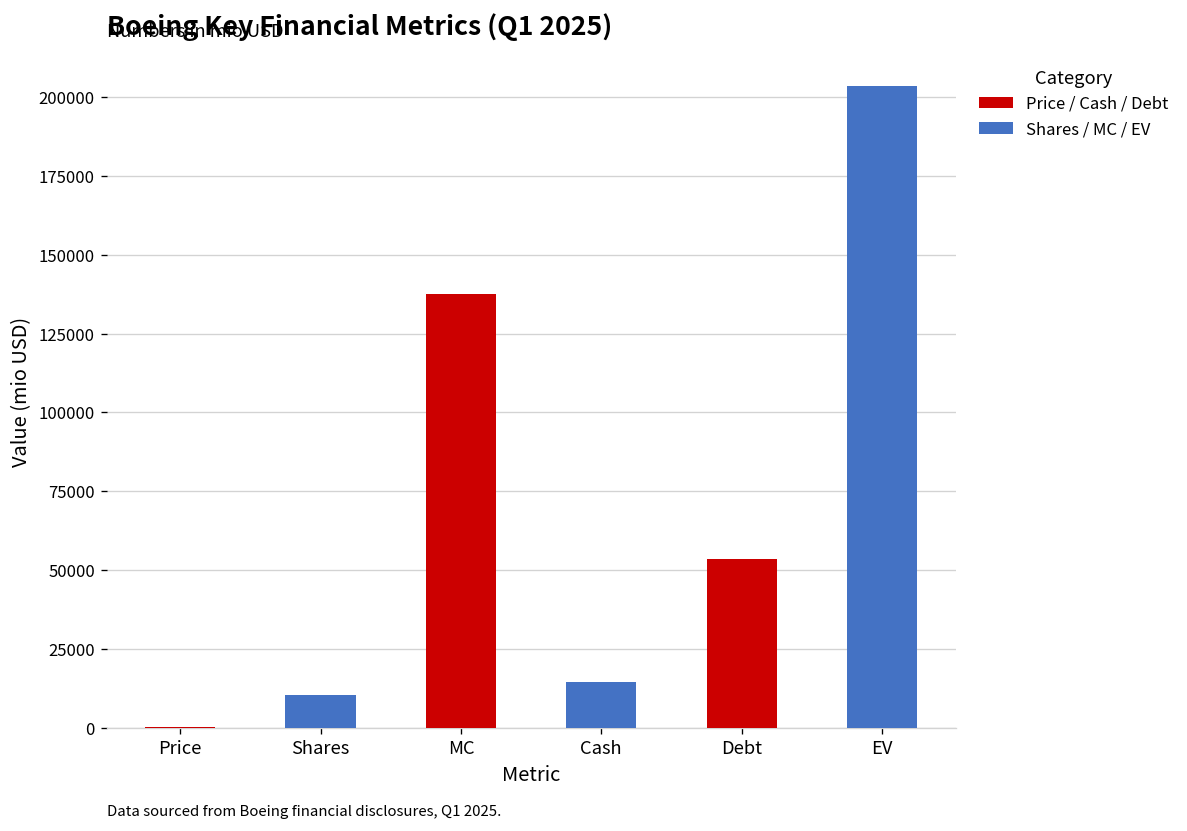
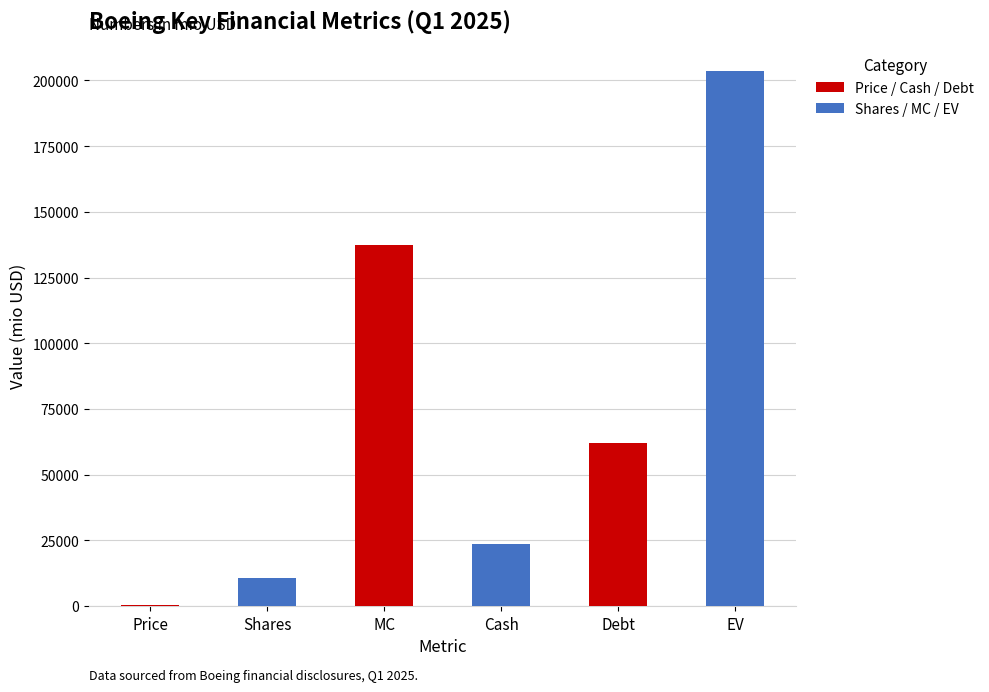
Cash: 14000 -> 24000
Debt: 54000 -> 62000
